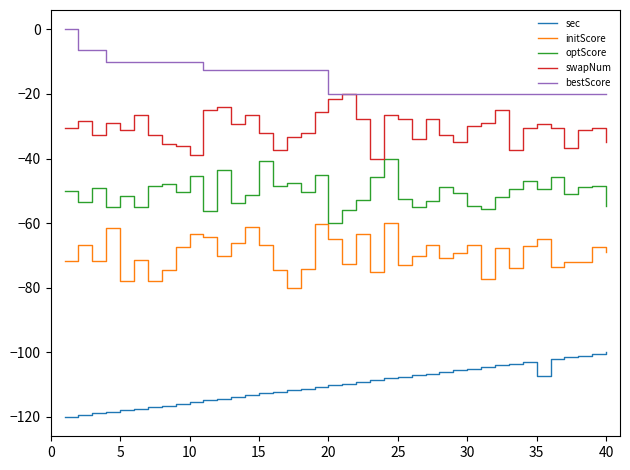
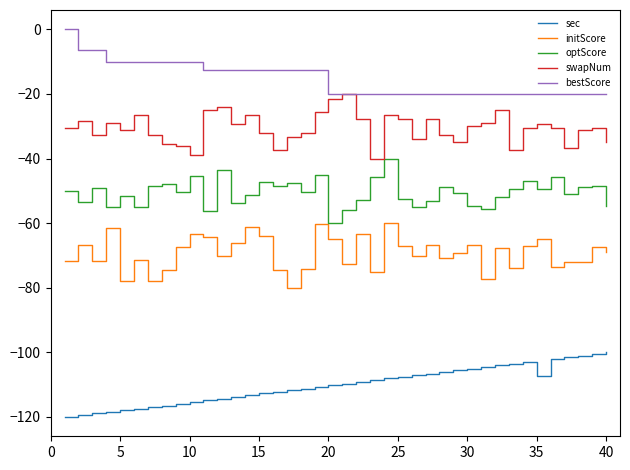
initScore, 15: -67 -> -64
optScore, 15: -41 -> -47
initScore, 25: -73 -> -67
